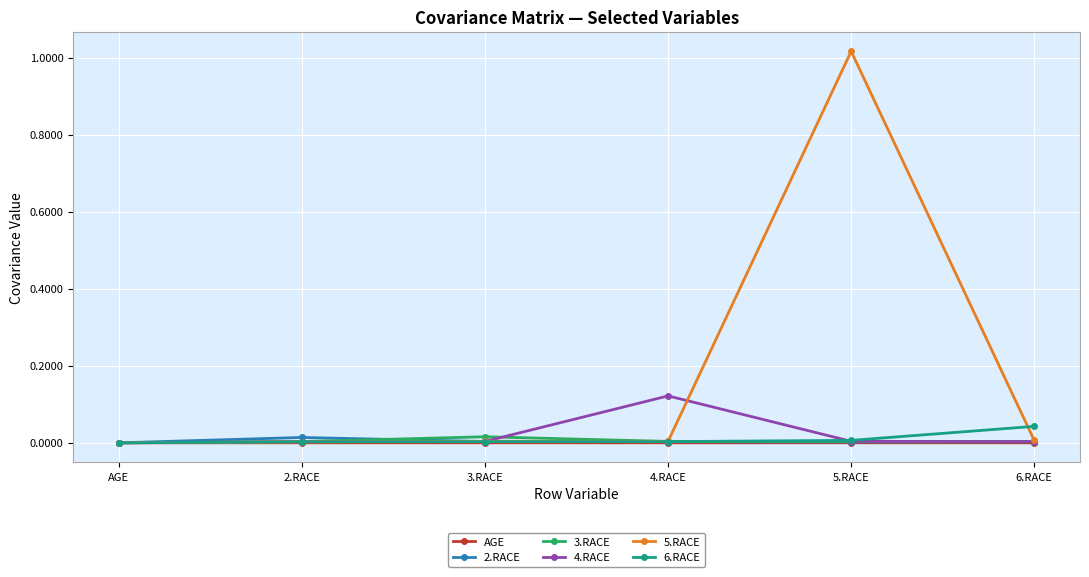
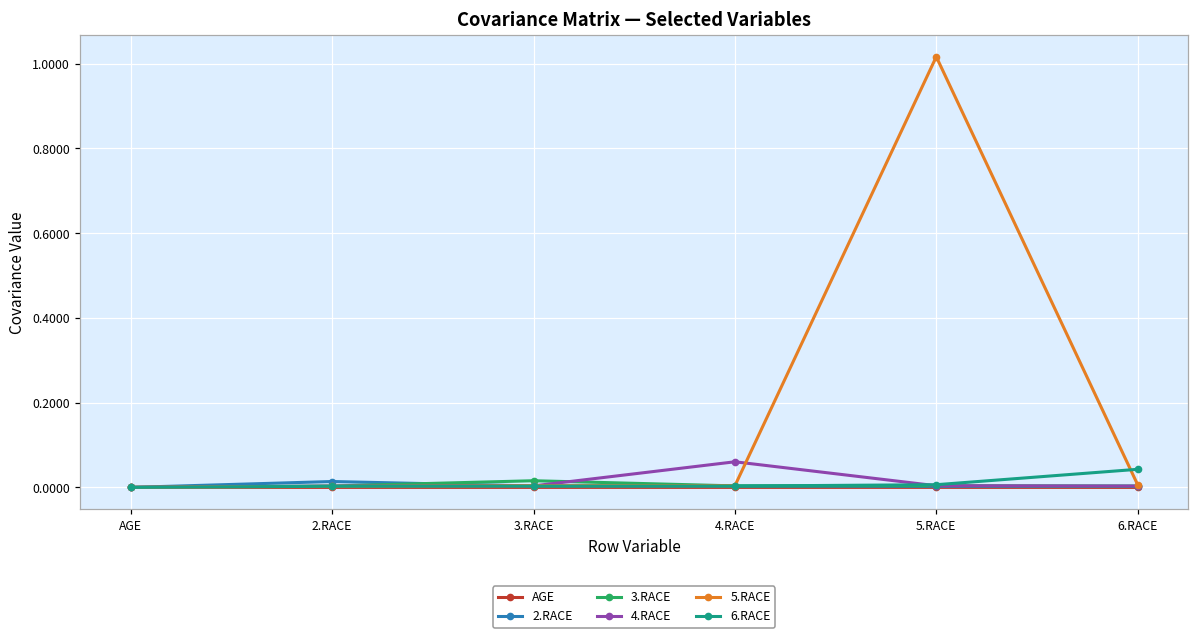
4.RACE, 4.RACE: 0.12 -> 0.06
